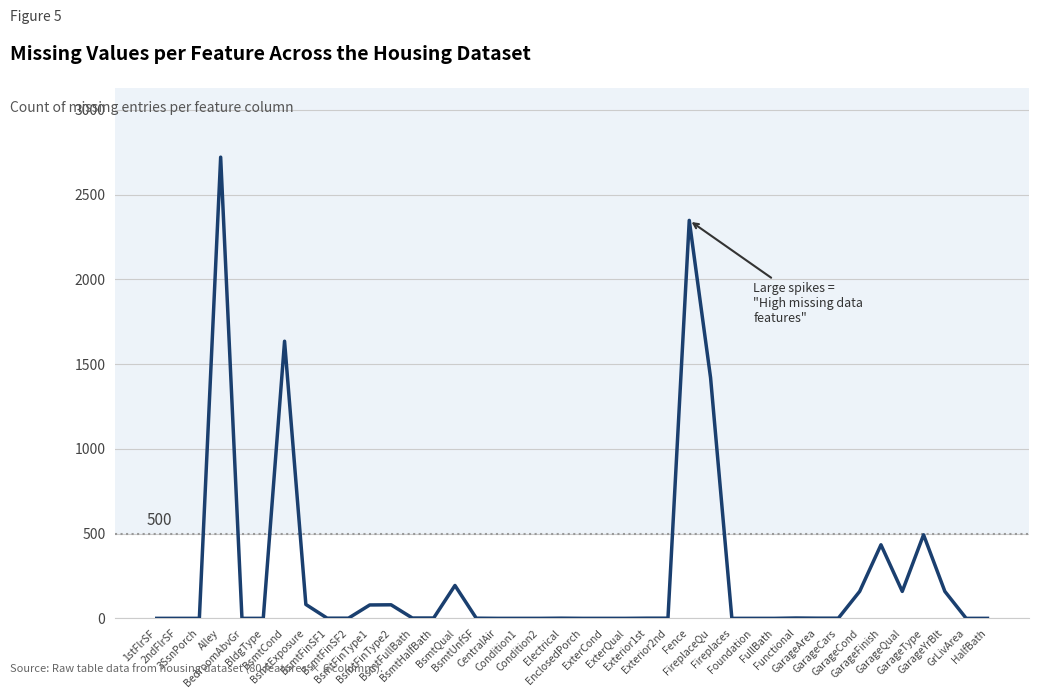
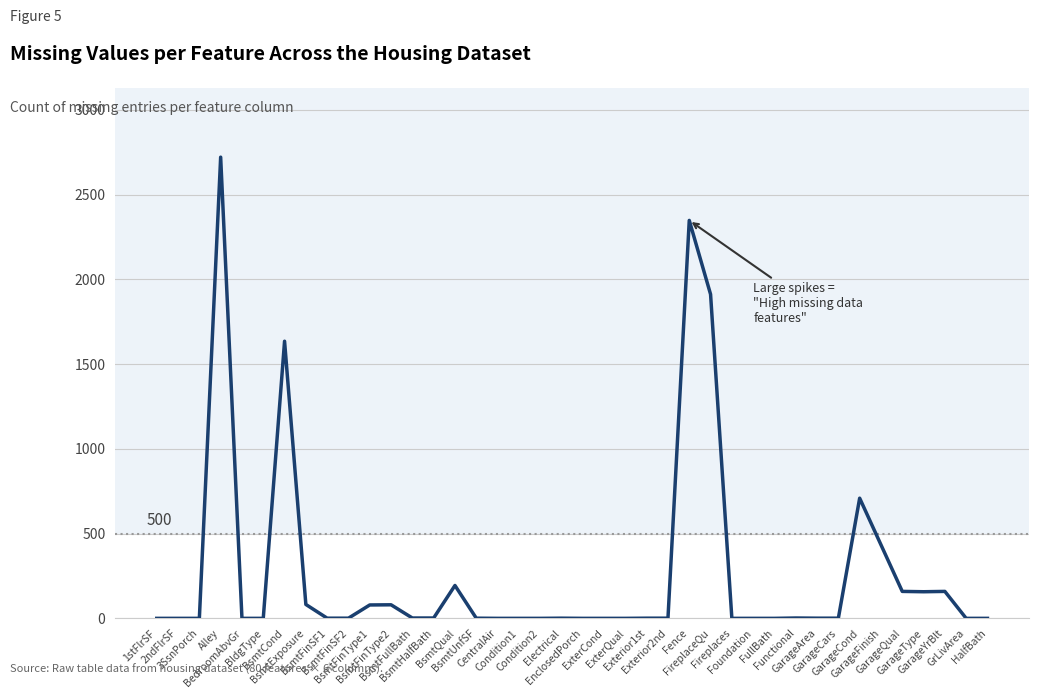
FireplaceQu: 1420 -> 1910
GarageCond: 160 -> 710
GarageType: 490 -> 160
